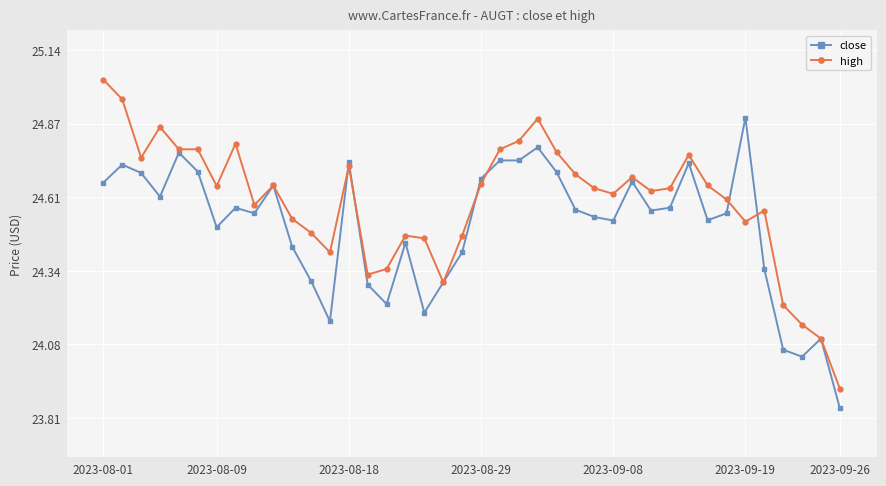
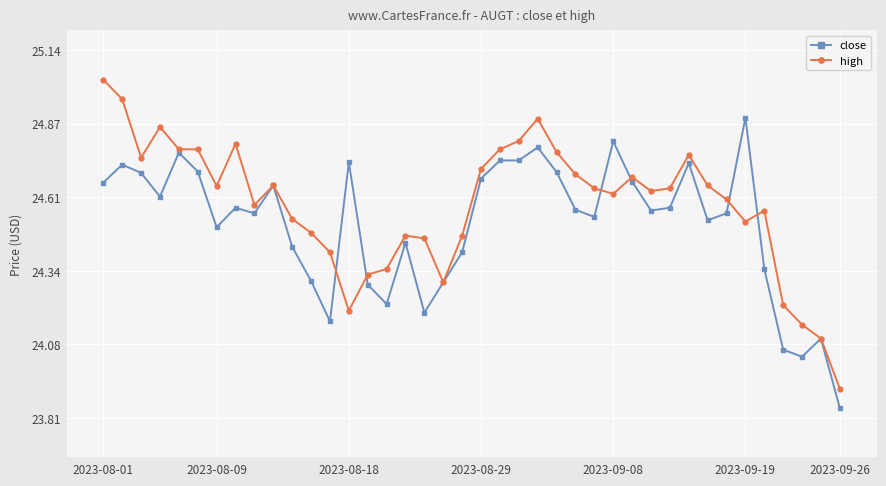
high, 2023-08-18: 24.72 -> 24.20
high, 2023-08-29: 24.66 -> 24.71
close, 2023-09-08: 24.52 -> 24.81
